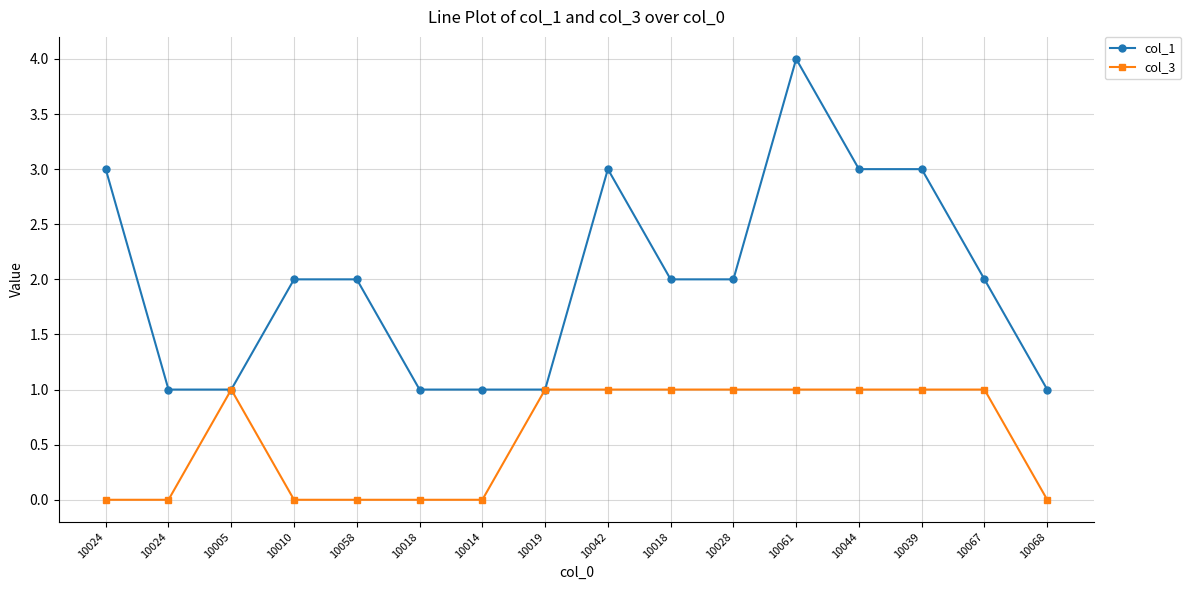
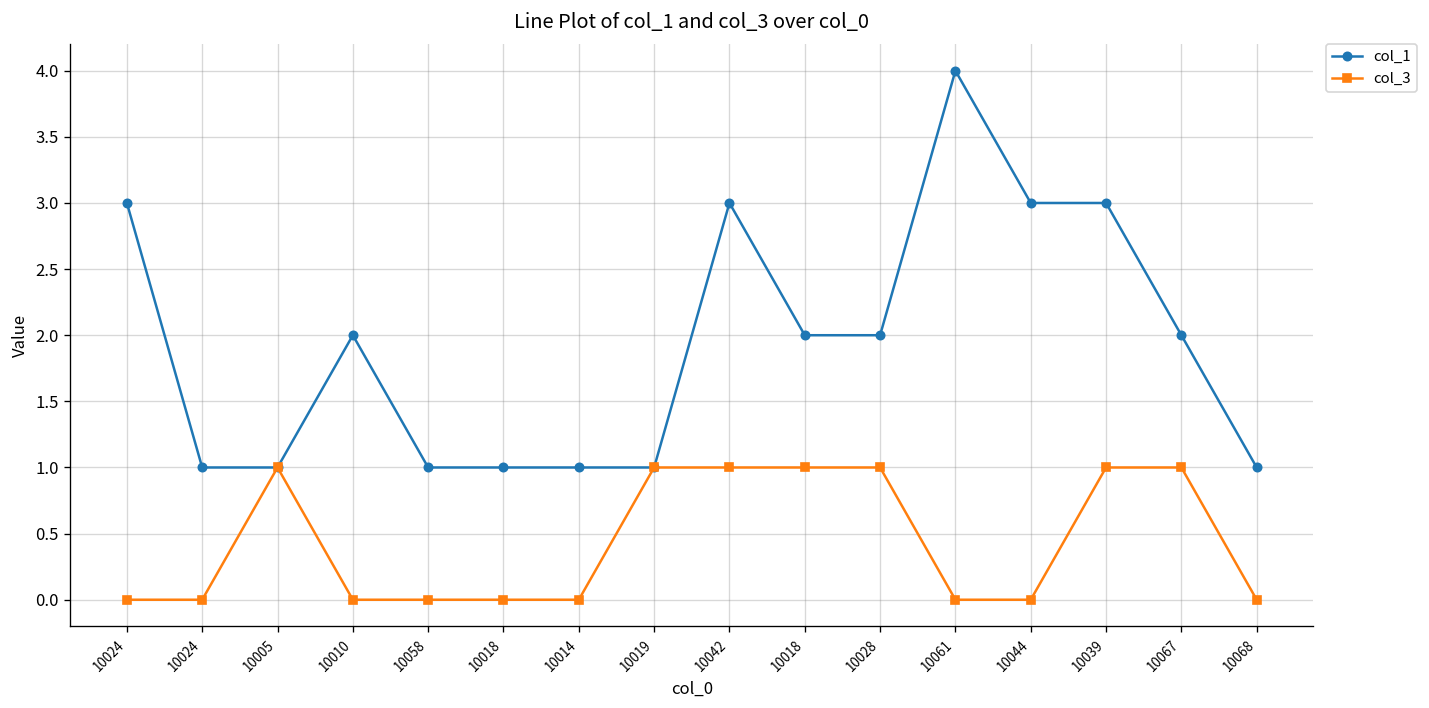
col_1, 10058: 2 -> 1
col_3, 10061: 1 -> 0
col_3, 10044: 1 -> 0
